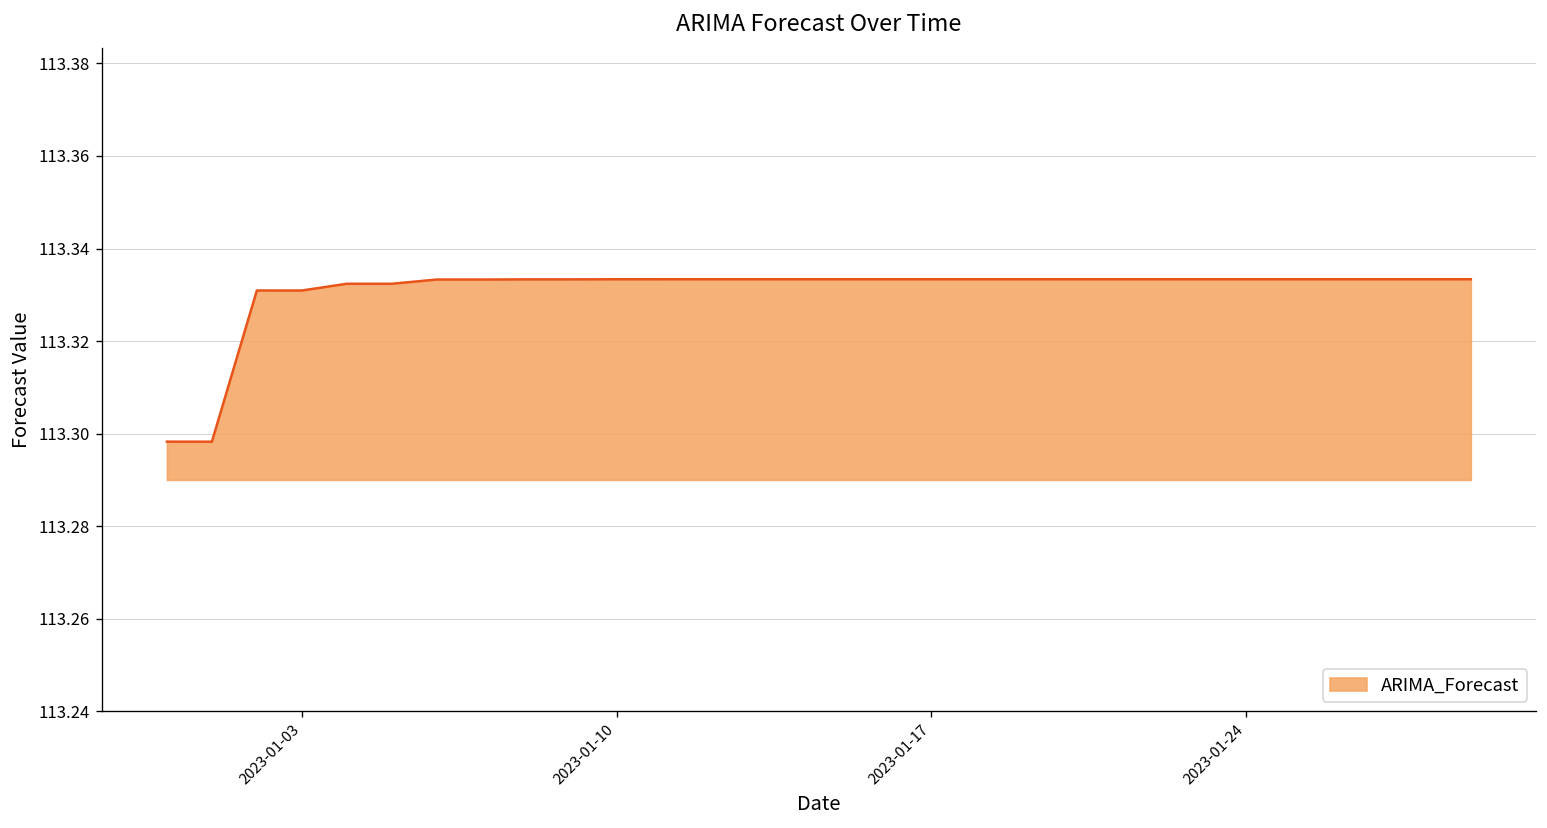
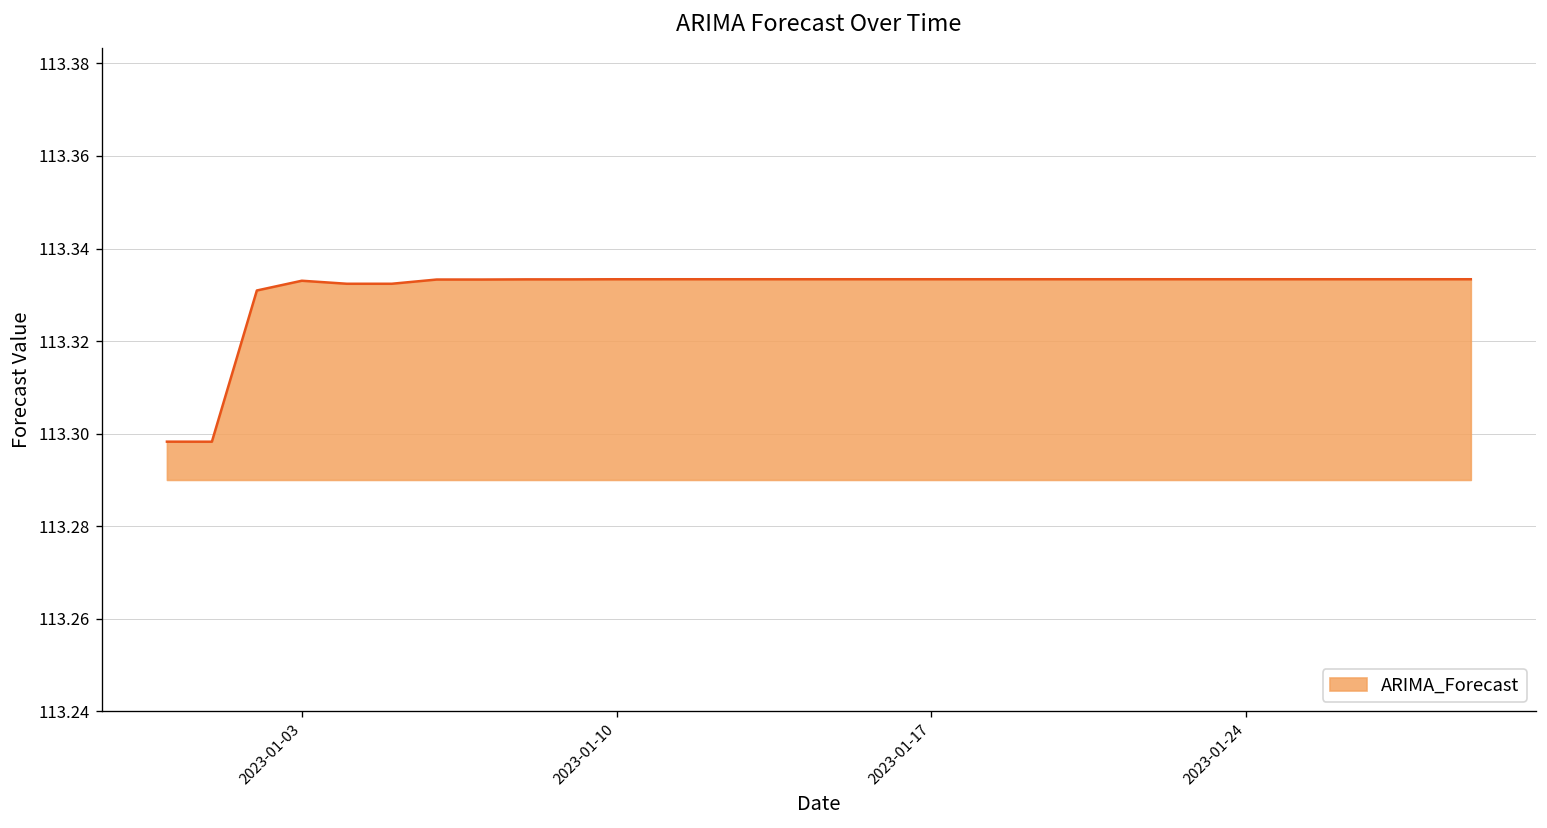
2023-01-03: 113.331 -> 113.333
